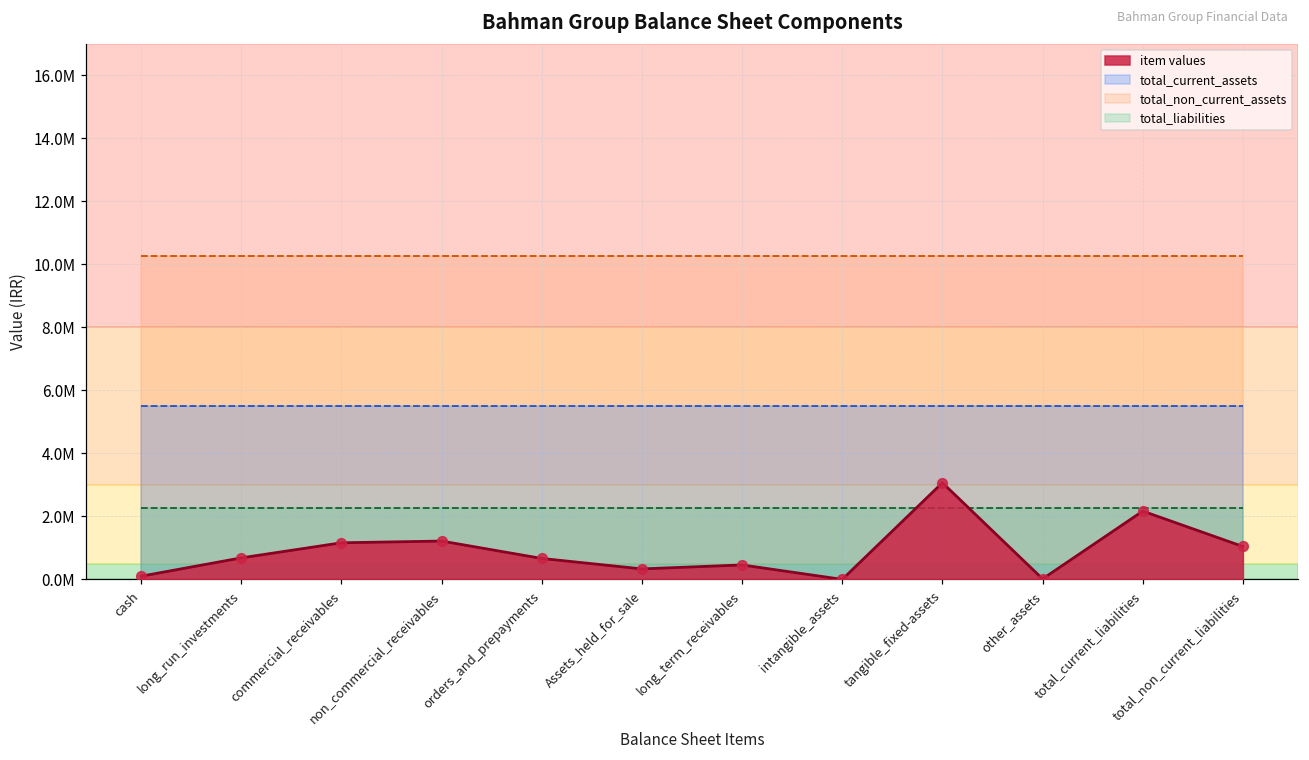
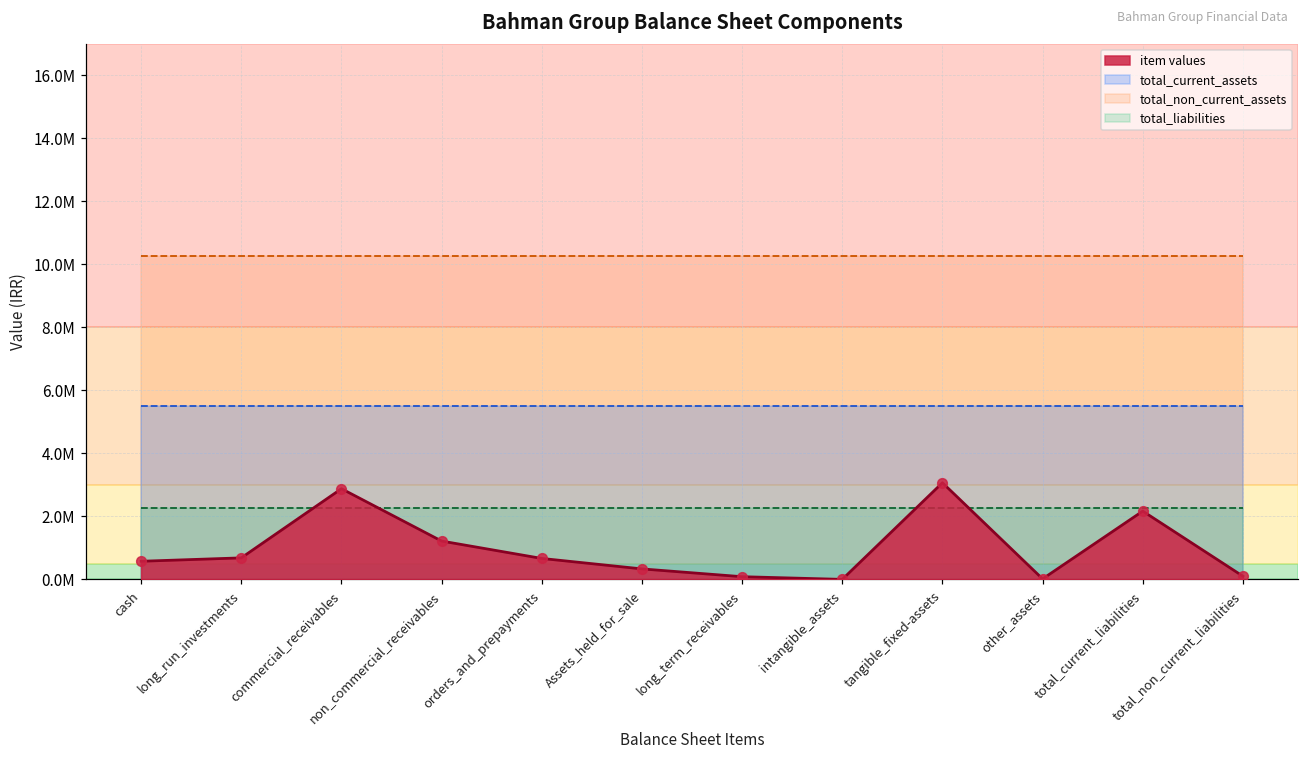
item values, cash: 100000 -> 600000
item values, commercial_receivables: 1200000 -> 2900000
item values, long_term_receivables: 500000 -> 100000
item values, total_non_current_liabilities: 1000000 -> 100000
